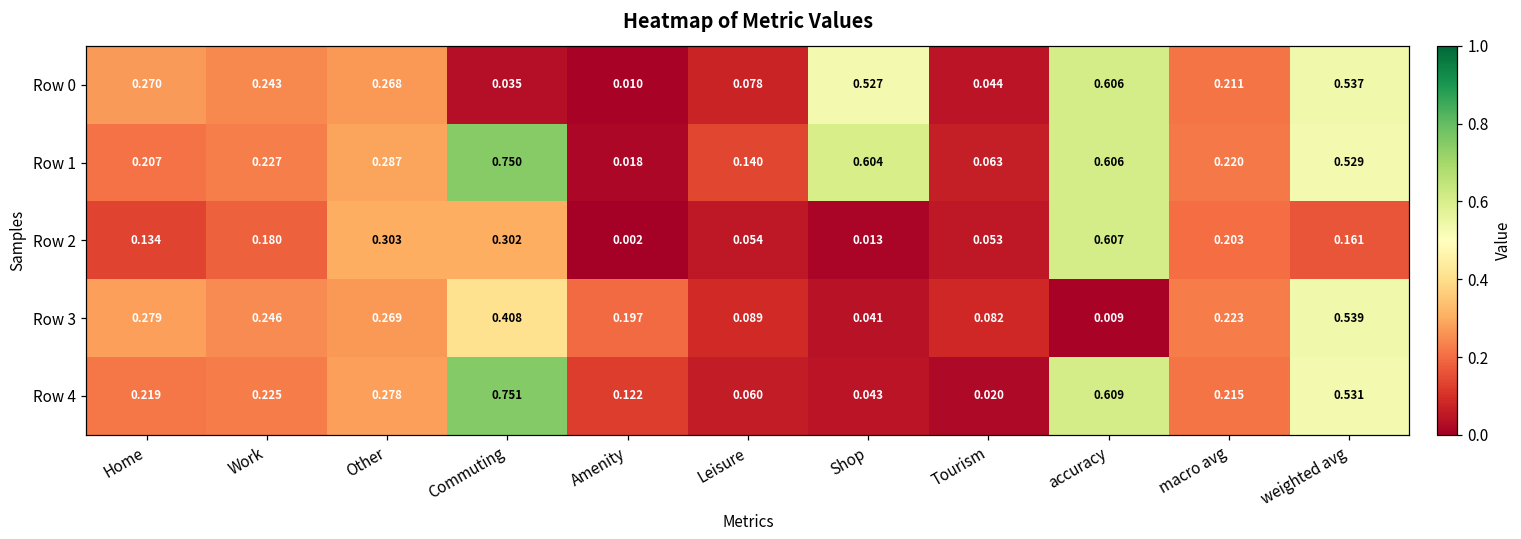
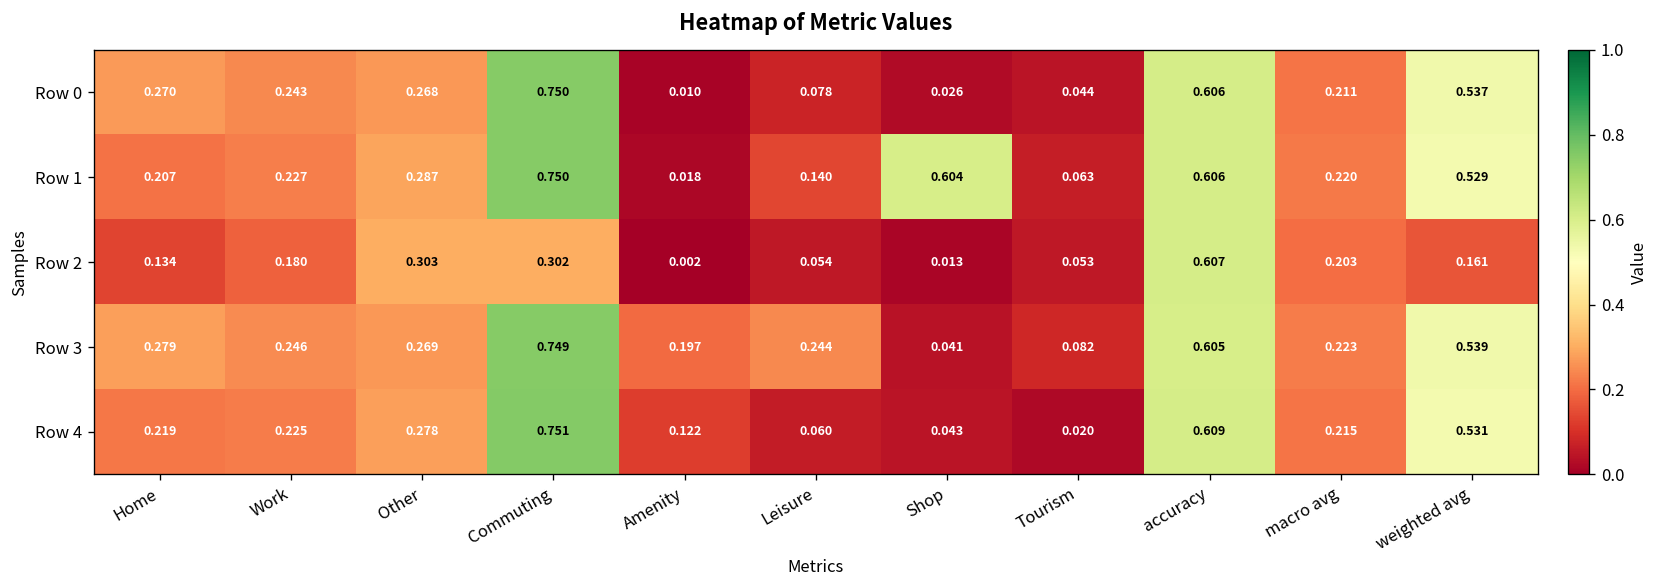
Row 0, Commuting: 0.035 -> 0.750
Row 0, Shop: 0.527 -> 0.026
Row 3, Commuting: 0.408 -> 0.749
Row 3, Leisure: 0.089 -> 0.244
Row 3, accuracy: 0.009 -> 0.605
